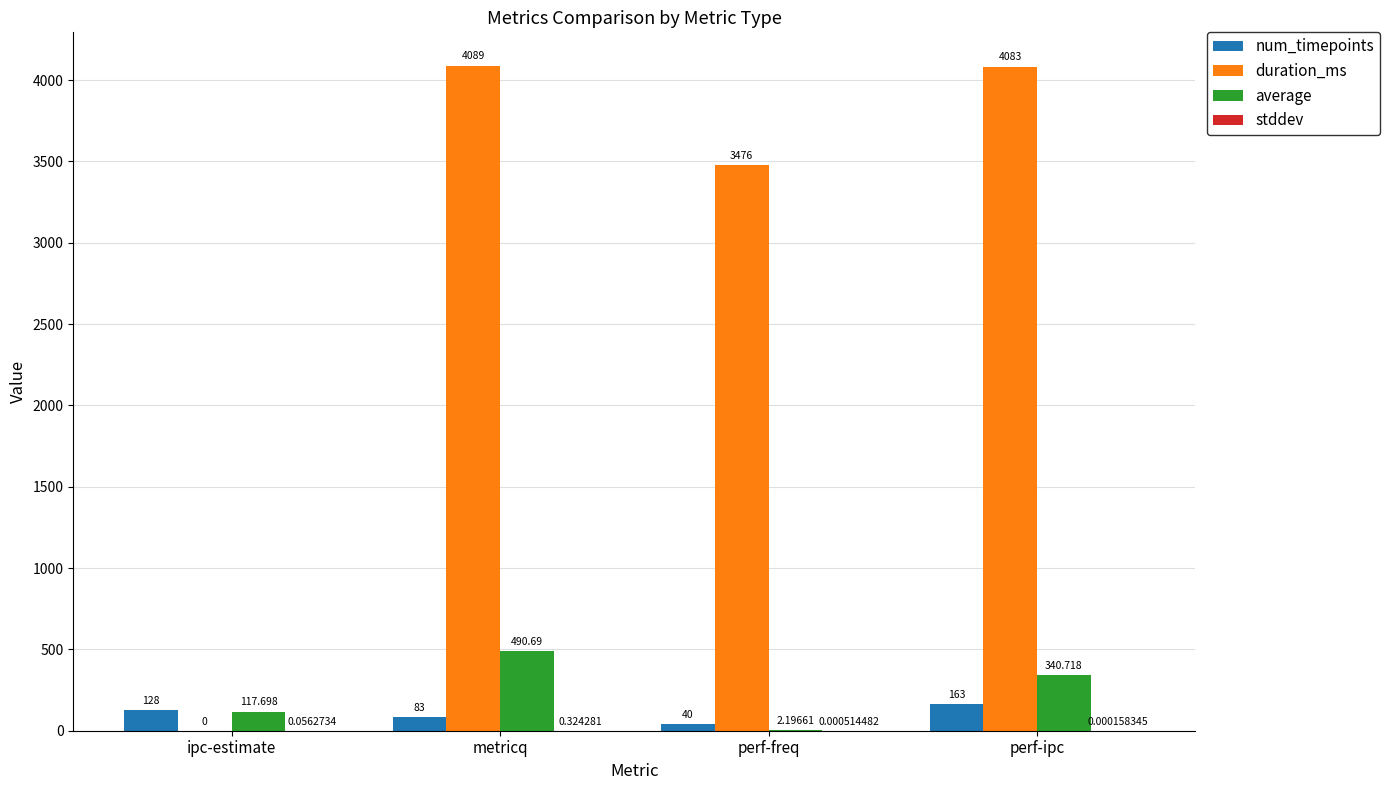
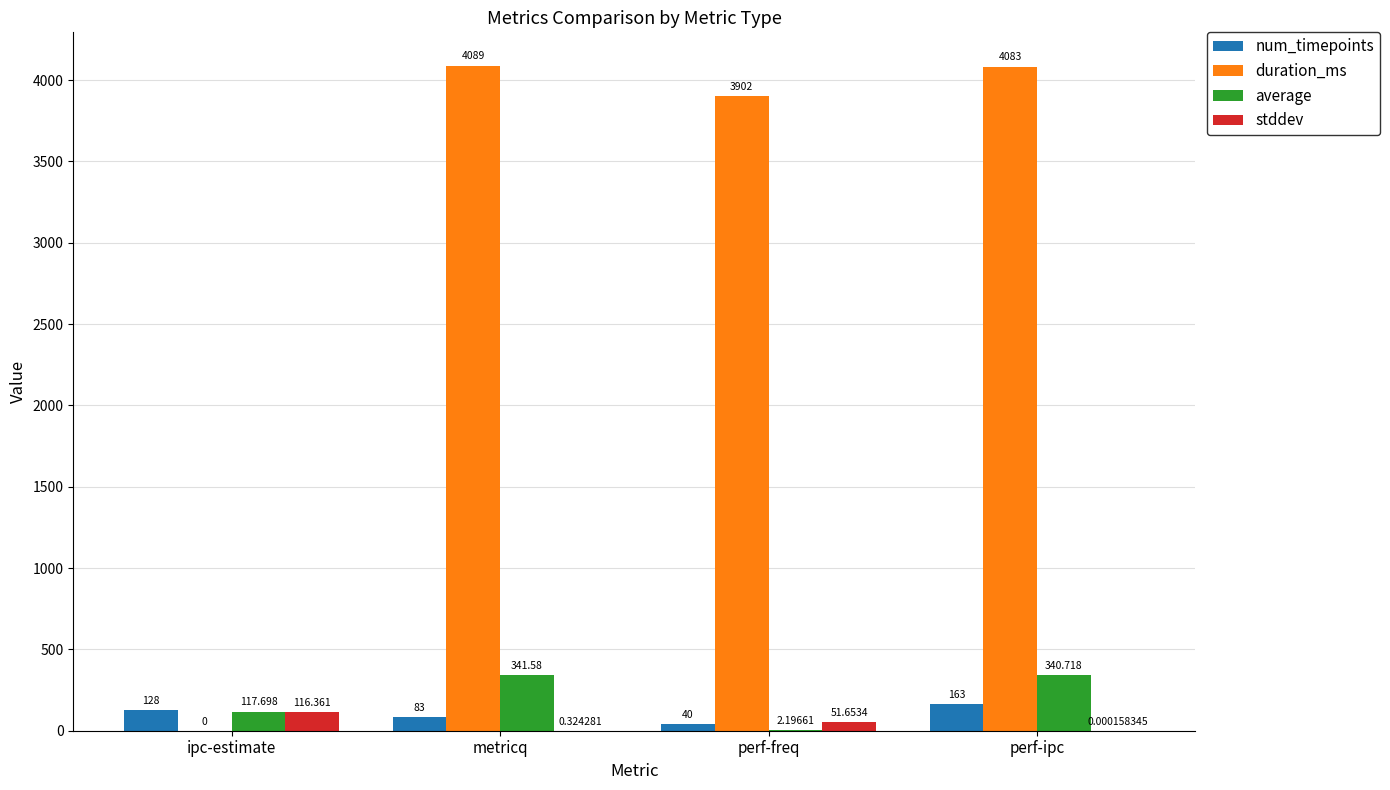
stddev, ipc-estimate: 0.0562734 -> 116.361
average, metricq: 490.69 -> 341.58
duration_ms, perf-freq: 3476 -> 3902
stddev, perf-freq: 0.000514482 -> 51.6534
